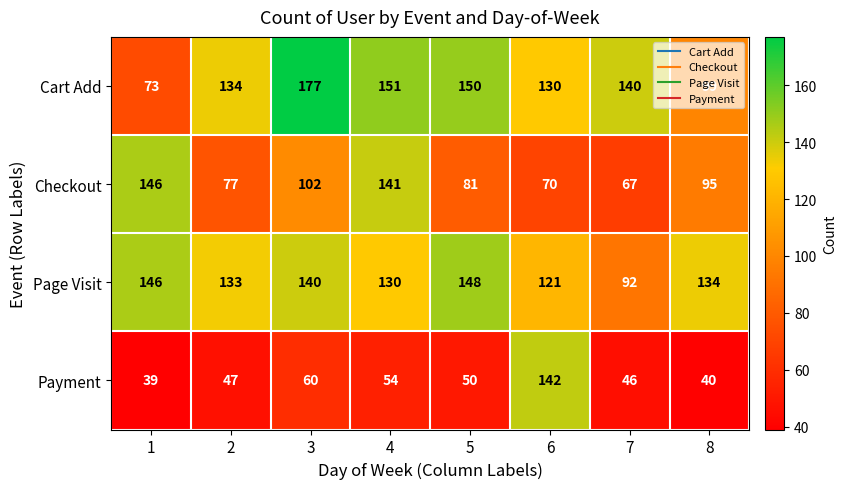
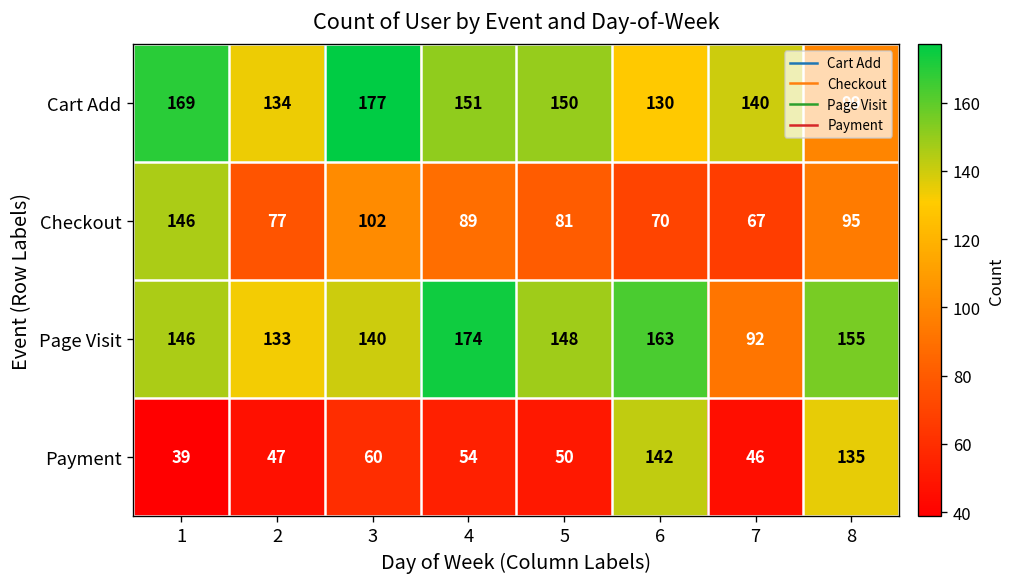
Cart Add, 1: 73 -> 169
Checkout, 4: 141 -> 89
Page Visit, 4: 130 -> 174
Page Visit, 6: 121 -> 163
Page Visit, 8: 134 -> 155
Payment, 8: 40 -> 135
